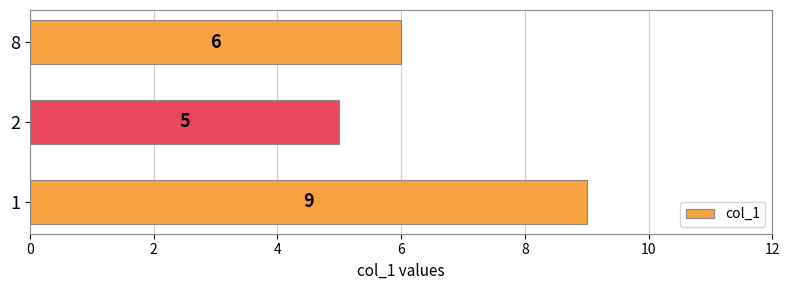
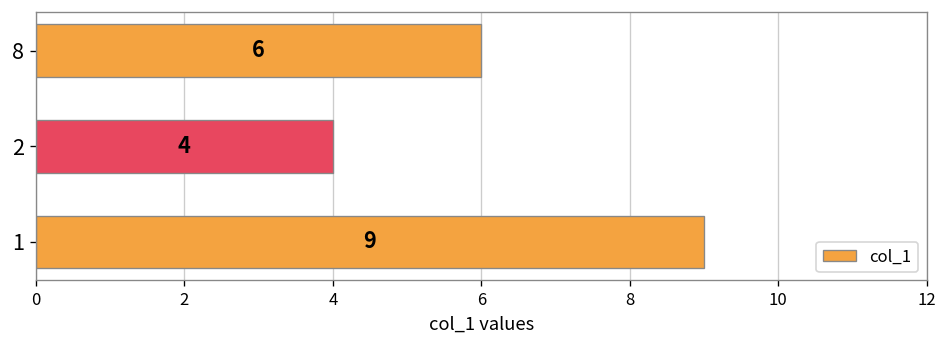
2: 5 -> 4
